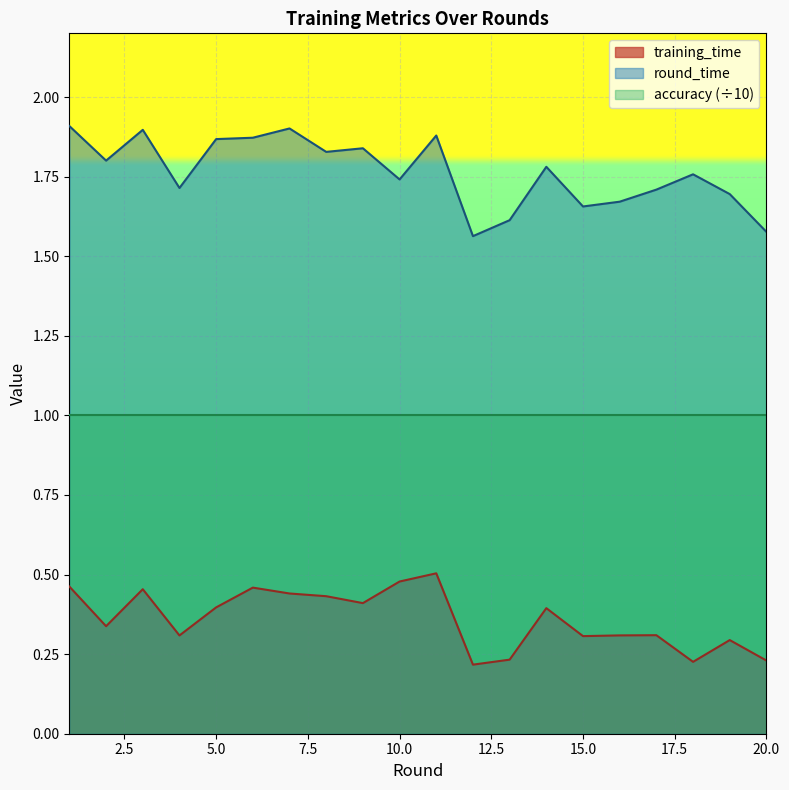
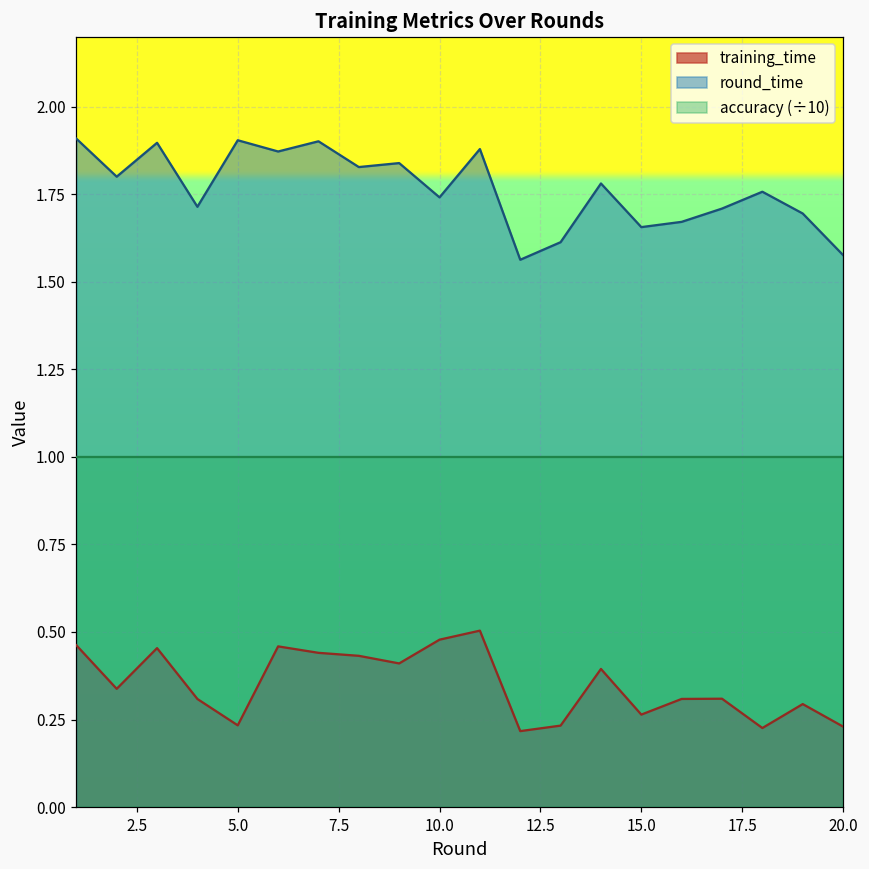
training_time, 5.0: 0.40 -> 0.23
round_time, 5.0: 1.87 -> 1.90
training_time, 15.0: 0.31 -> 0.26
